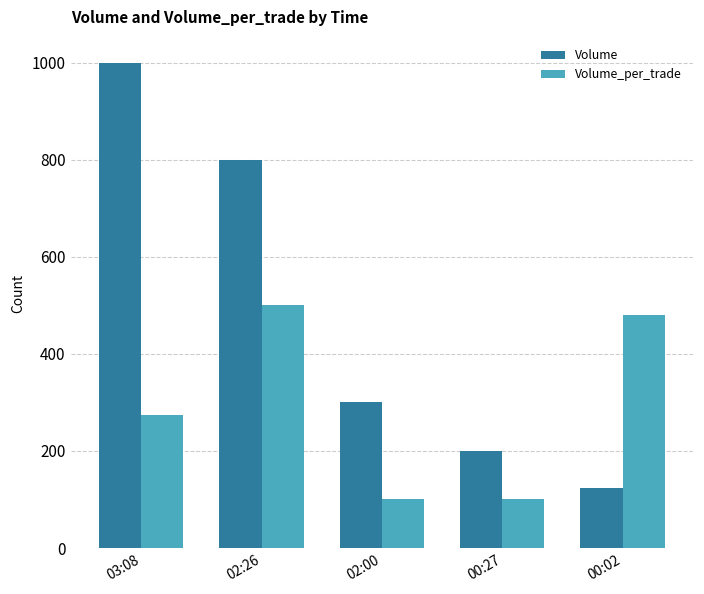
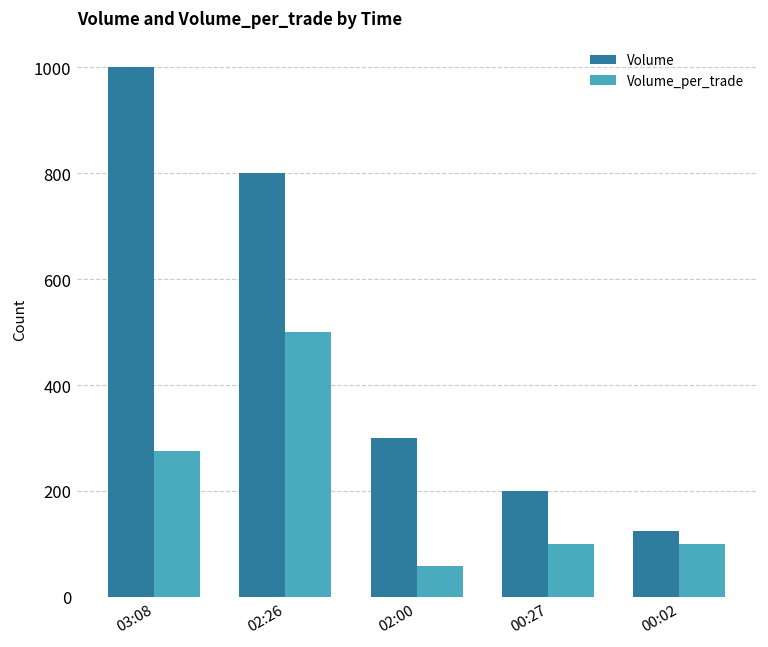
Volume_per_trade, 02:00: 100 -> 60
Volume_per_trade, 00:02: 480 -> 100
